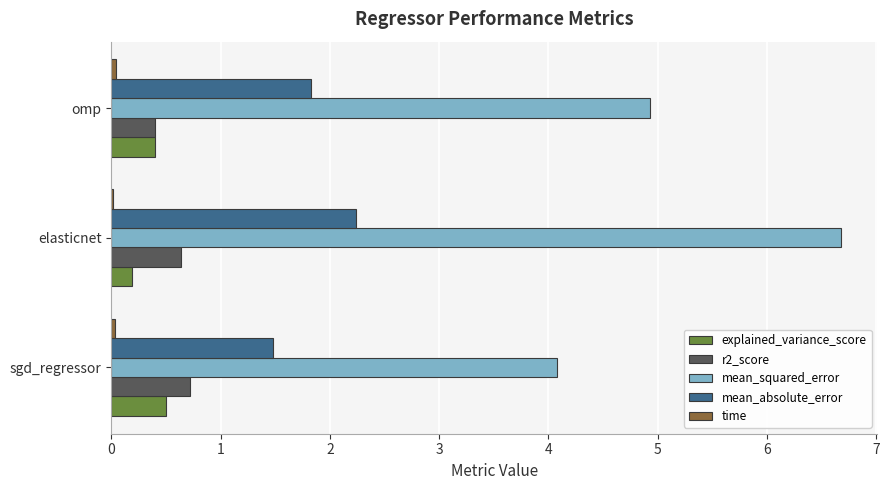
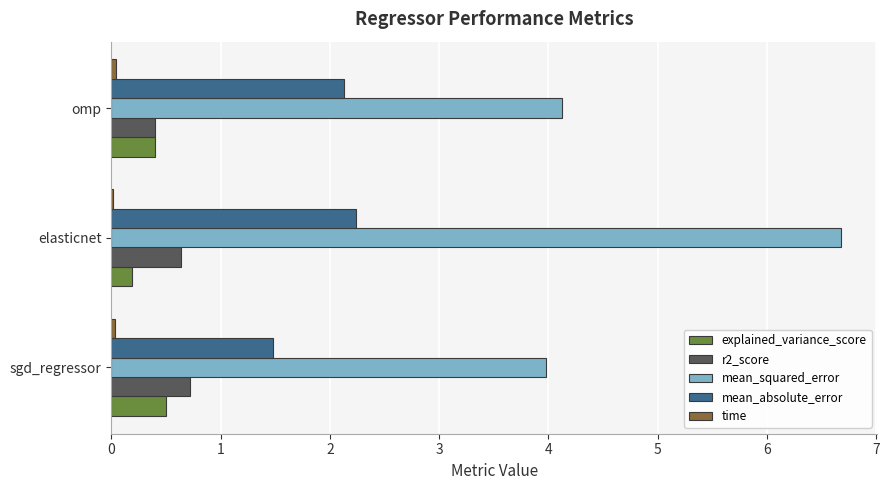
mean_absolute_error, omp: 1.83 -> 2.13
mean_squared_error, omp: 4.93 -> 4.12
mean_squared_error, sgd_regressor: 4.08 -> 3.98
